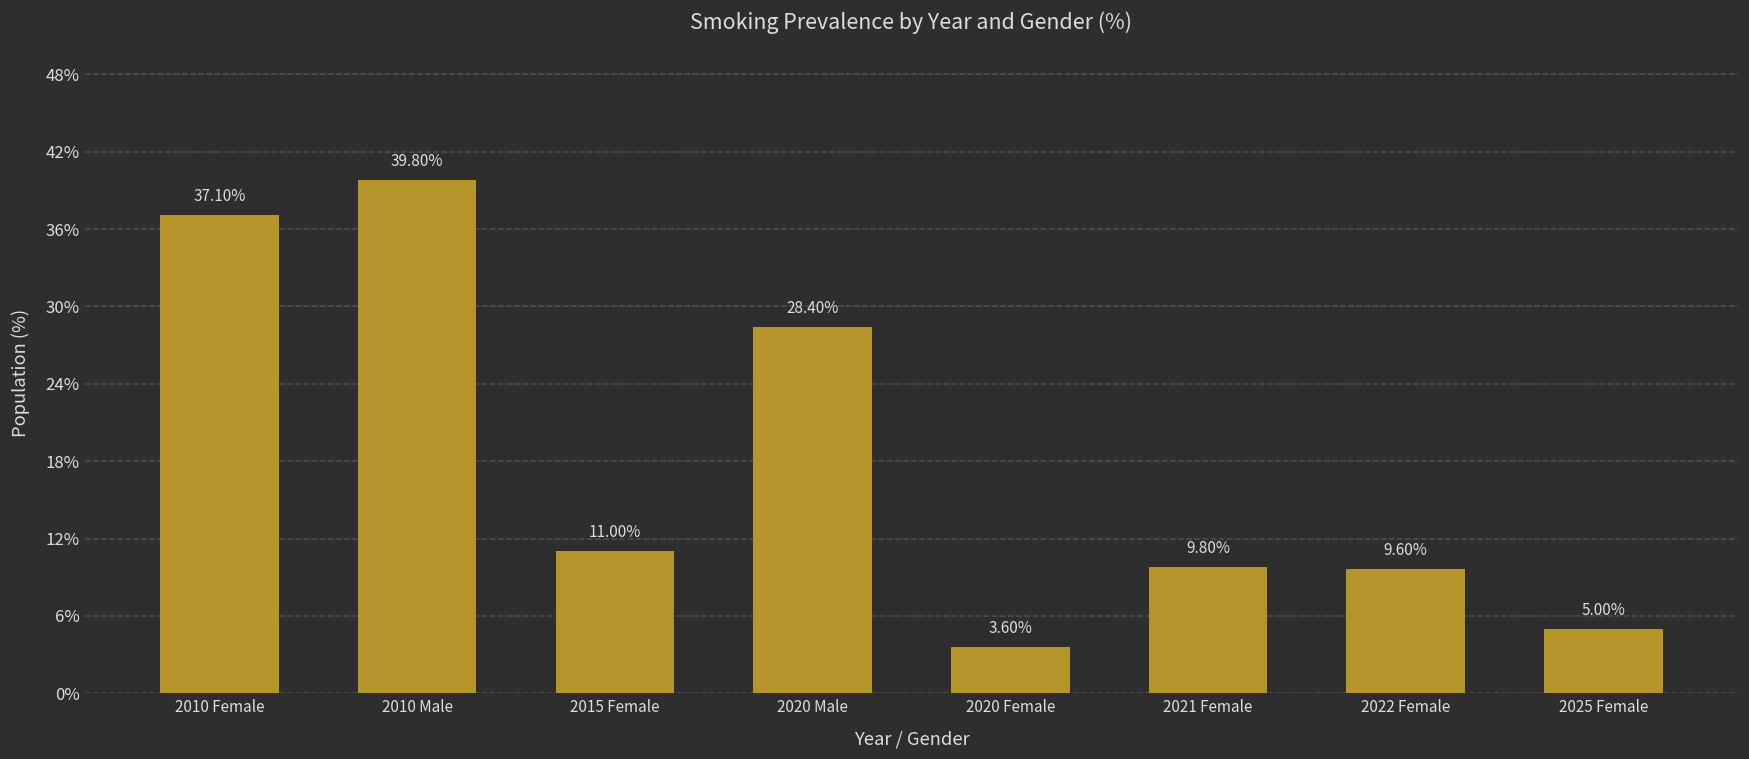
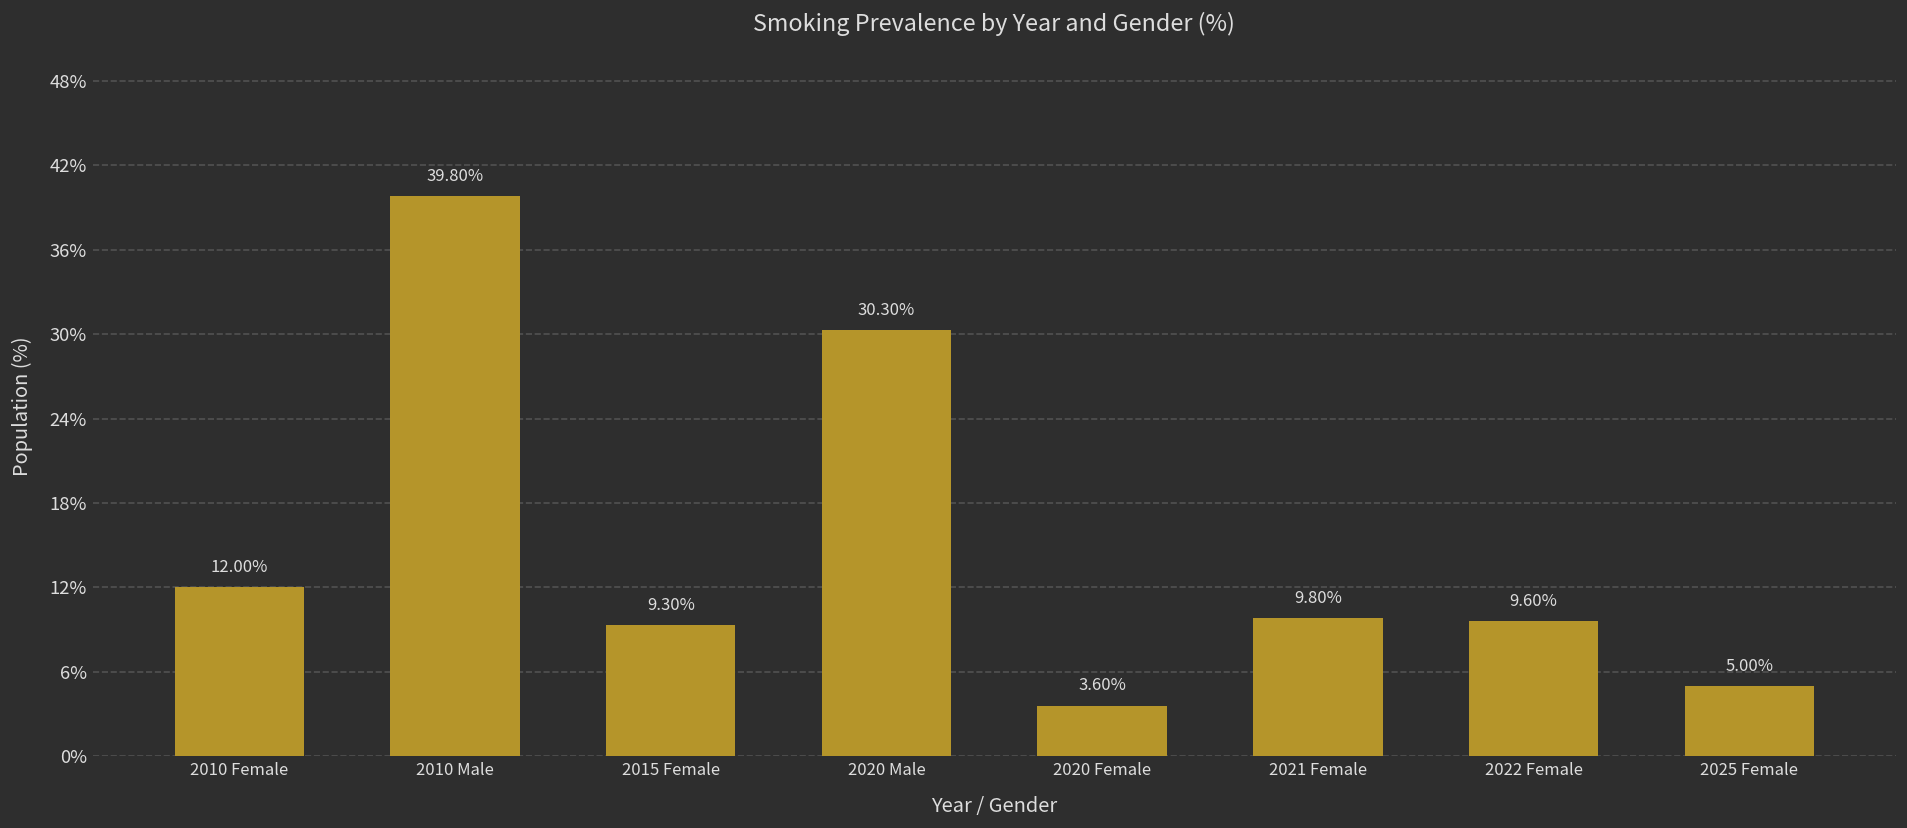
2010 Female: 37.10% -> 12.00%
2015 Female: 11.00% -> 9.30%
2020 Male: 28.40% -> 30.30%
